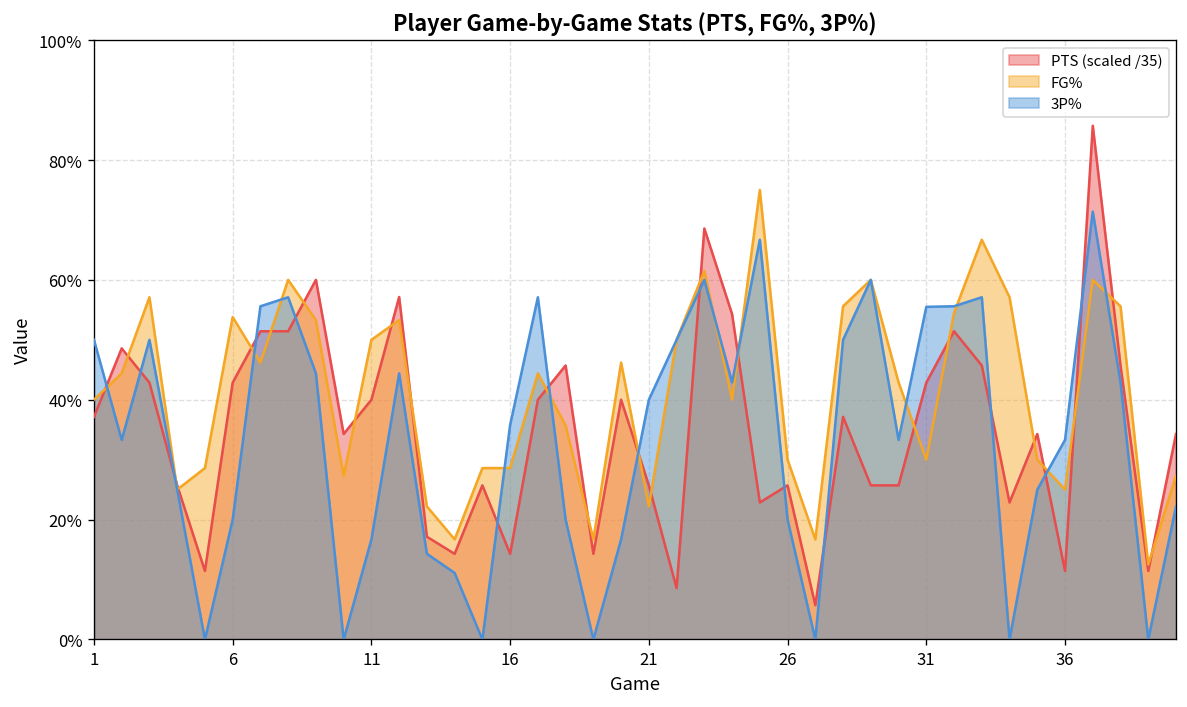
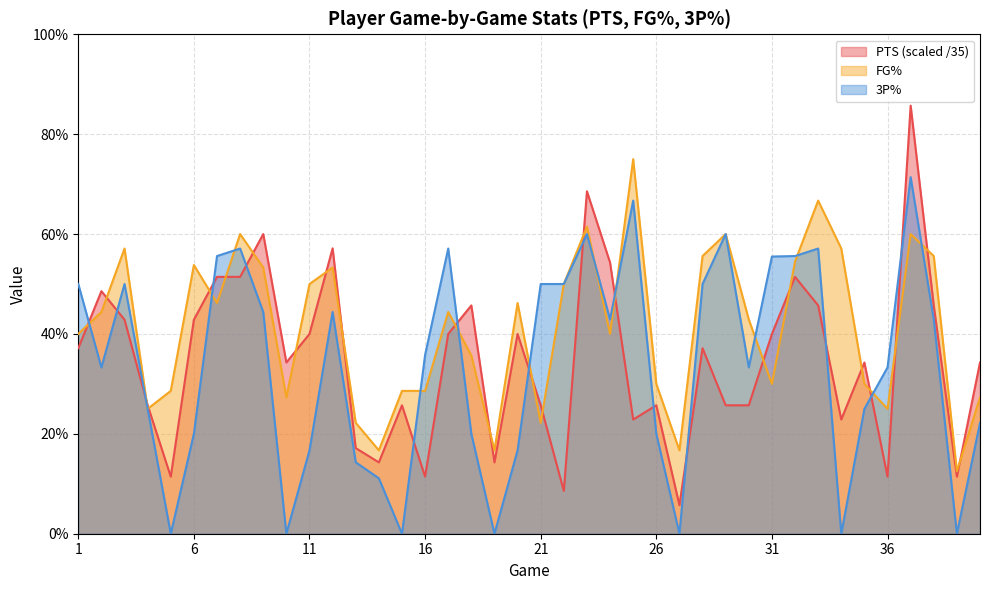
PTS (scaled /35), 16: 14% -> 11%
3P%, 21: 40% -> 50%
PTS (scaled /35), 31: 43% -> 40%
